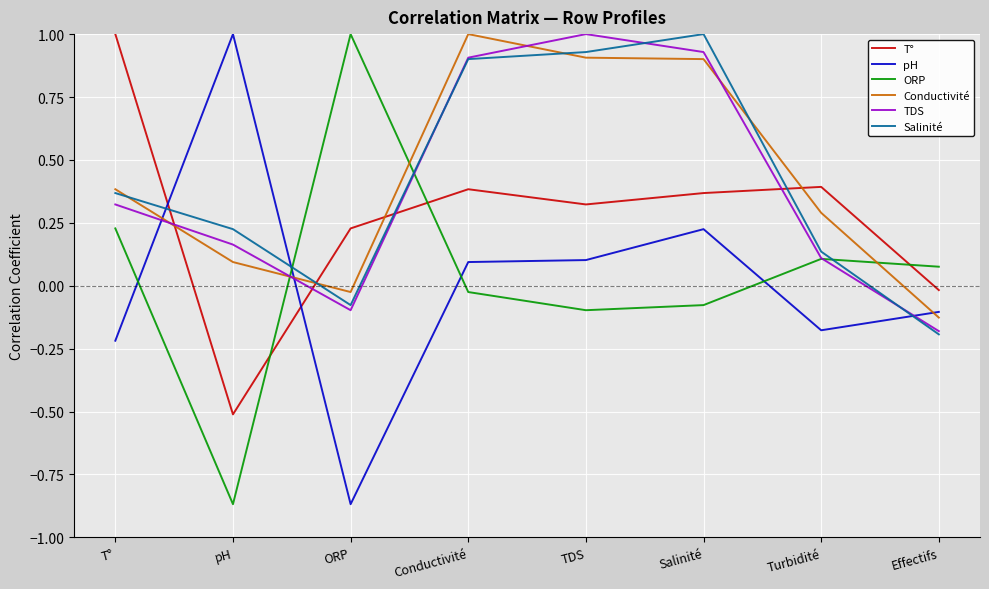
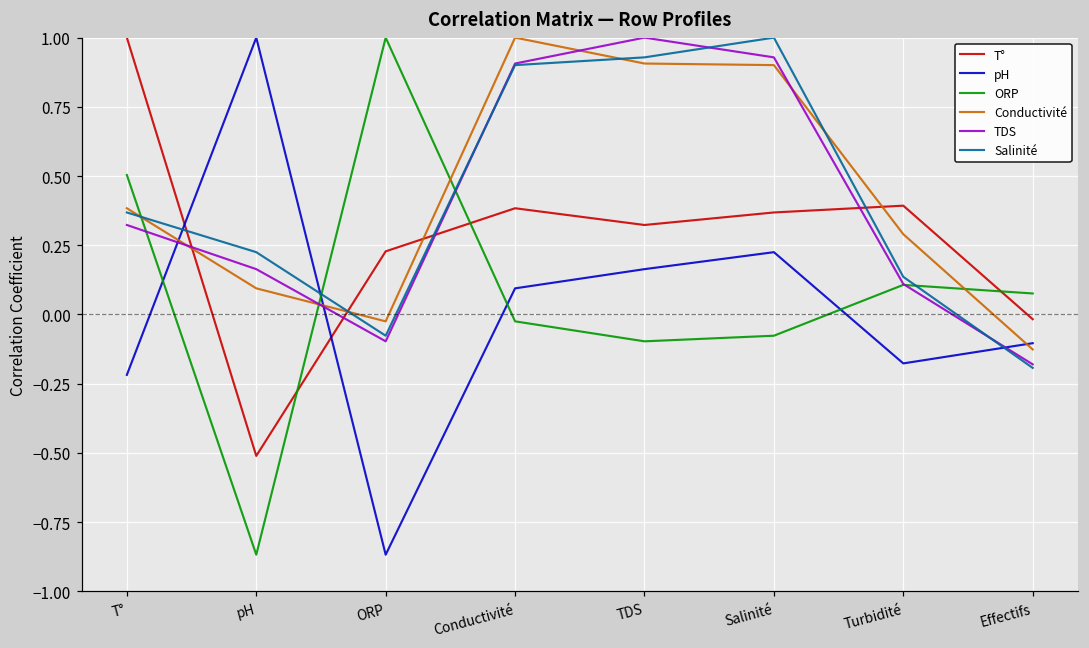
ORP, T°: 0.23 -> 0.50
pH, TDS: 0.10 -> 0.16
